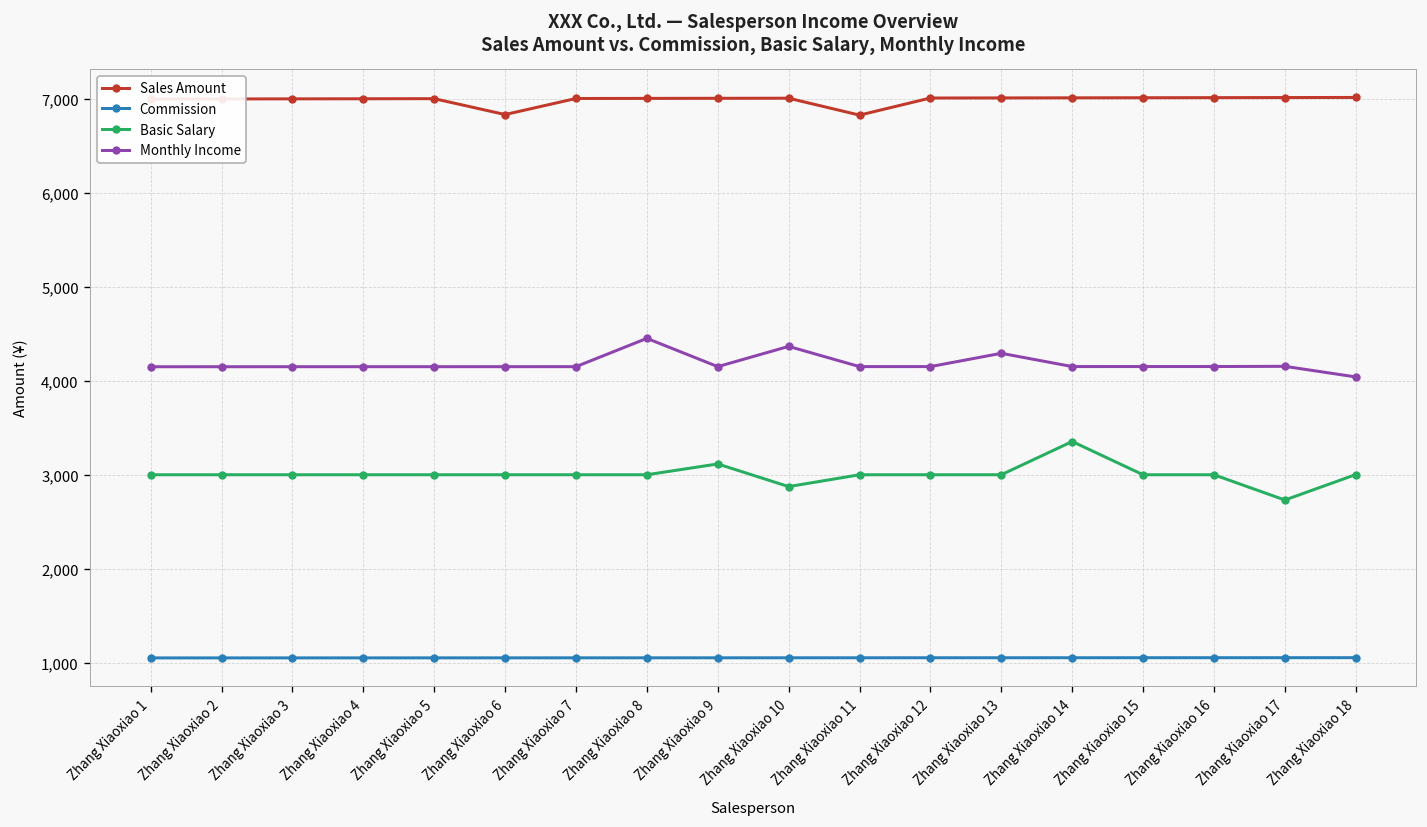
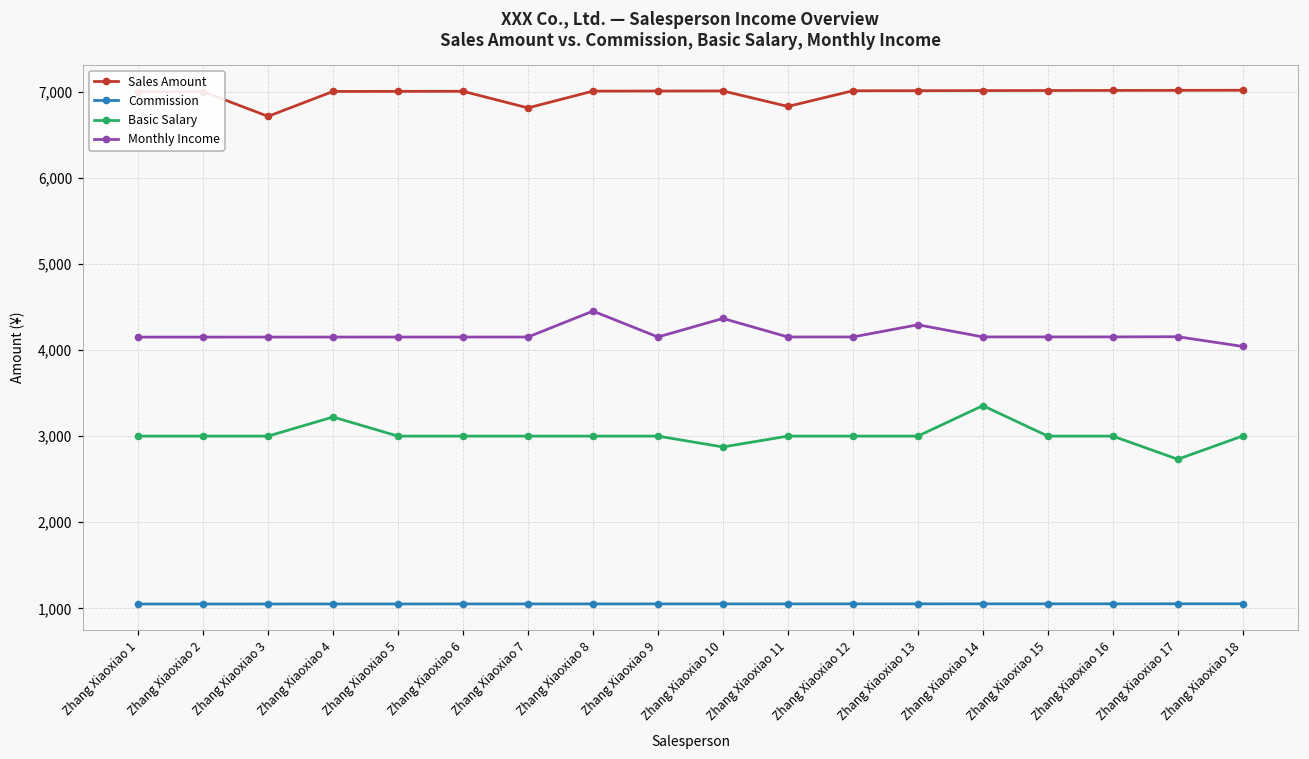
Sales Amount, Zhang Xiaoxiao 3: 7,000 -> 6,700
Basic Salary, Zhang Xiaoxiao 4: 3,000 -> 3,200
Sales Amount, Zhang Xiaoxiao 6: 6,800 -> 7,000
Sales Amount, Zhang Xiaoxiao 7: 7,000 -> 6,800
Basic Salary, Zhang Xiaoxiao 9: 3,100 -> 3,000
